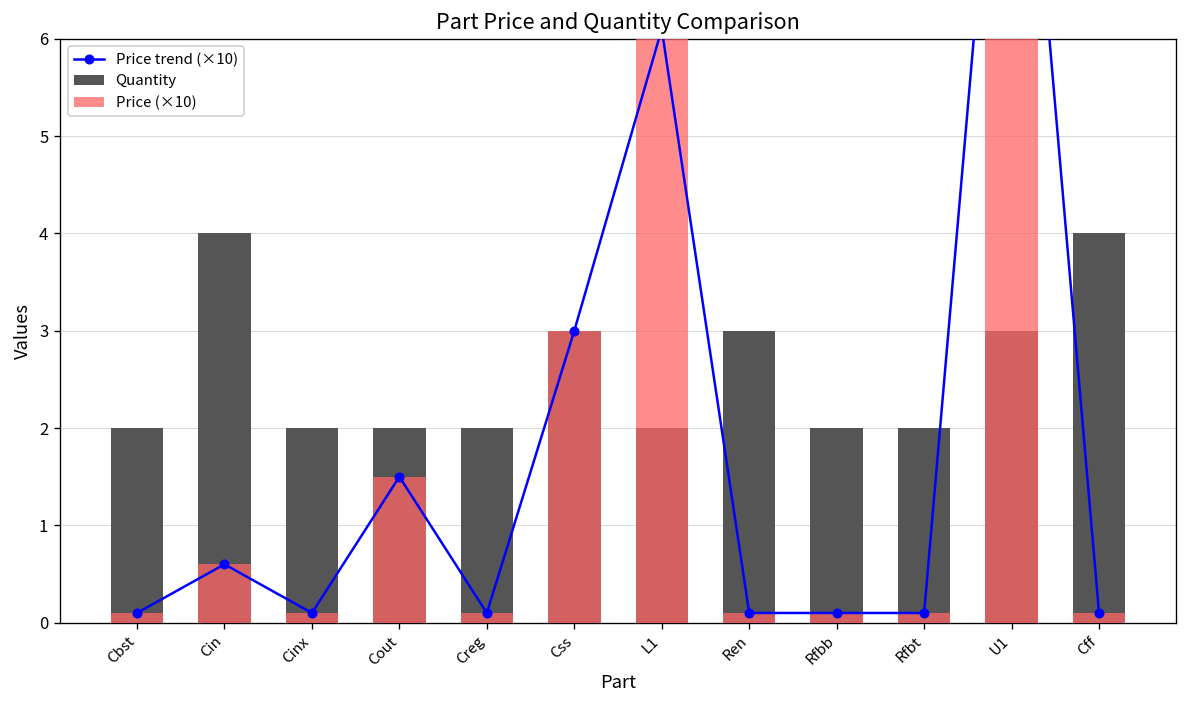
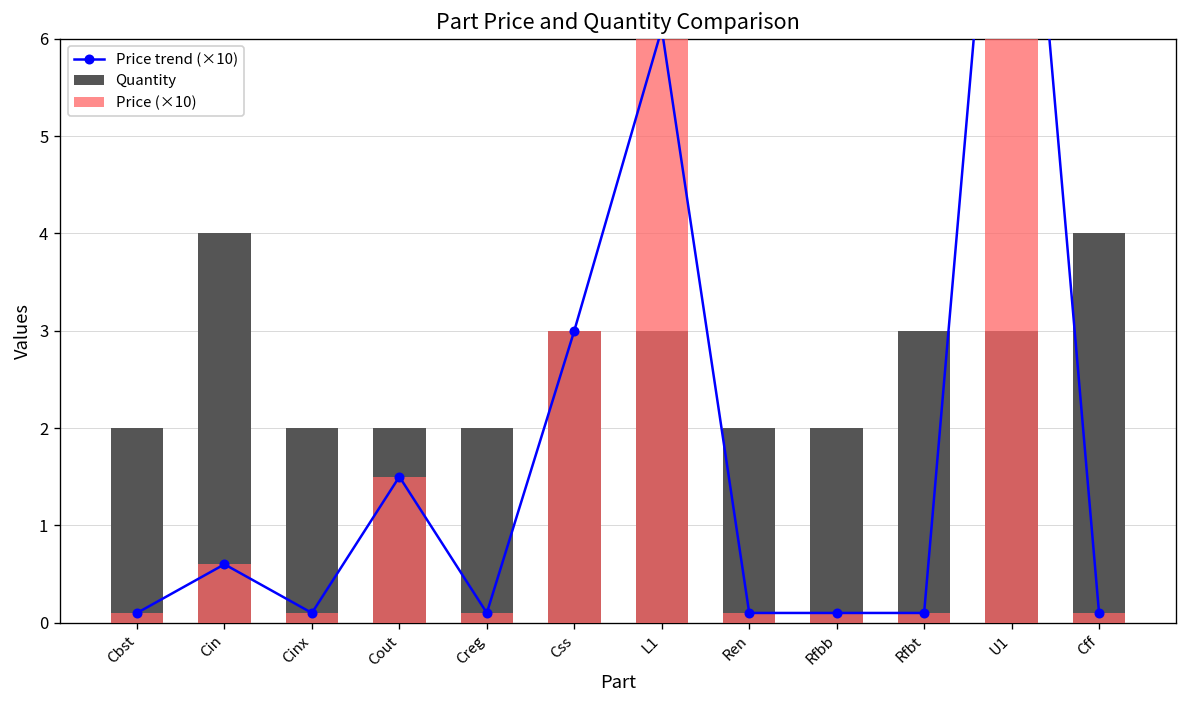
Quantity, L1: 2 -> 3
Quantity, Ren: 3 -> 2
Quantity, Rfbt: 2 -> 3
